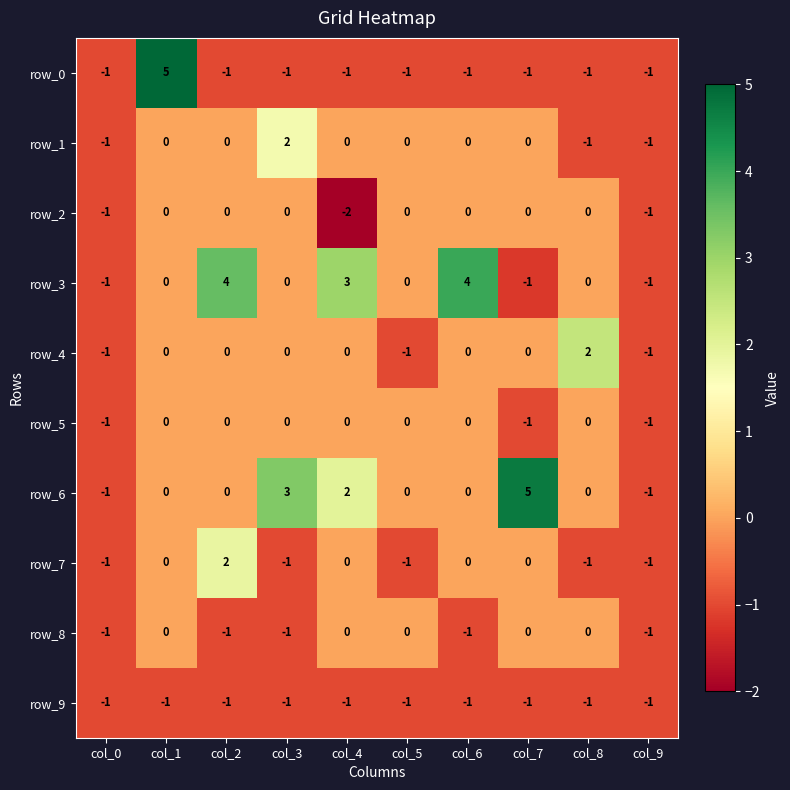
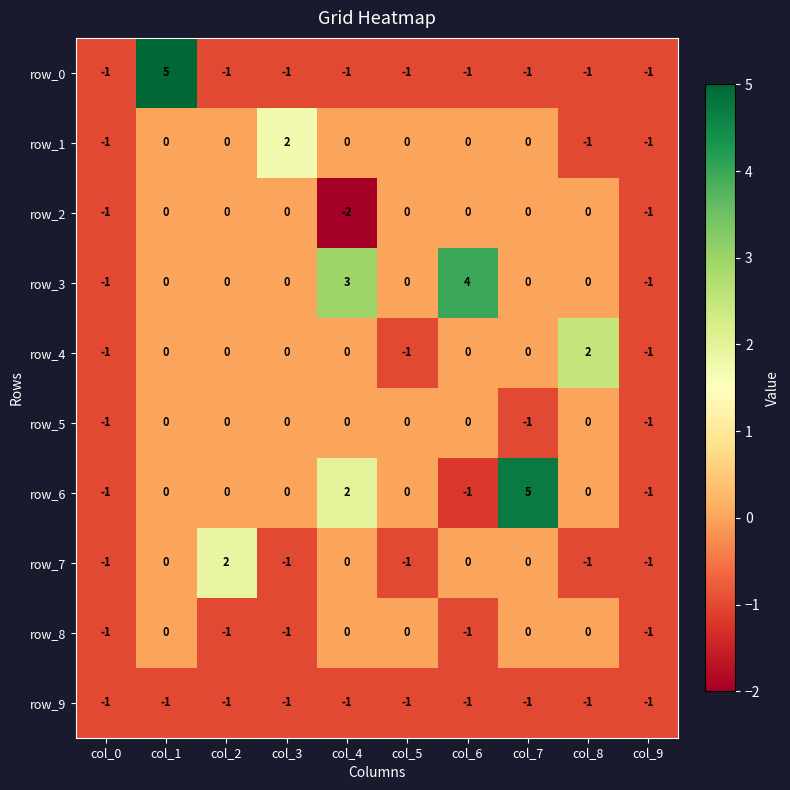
row_3, col_2: 4 -> 0
row_3, col_7: -1 -> 0
row_6, col_3: 3 -> 0
row_6, col_6: 0 -> -1
